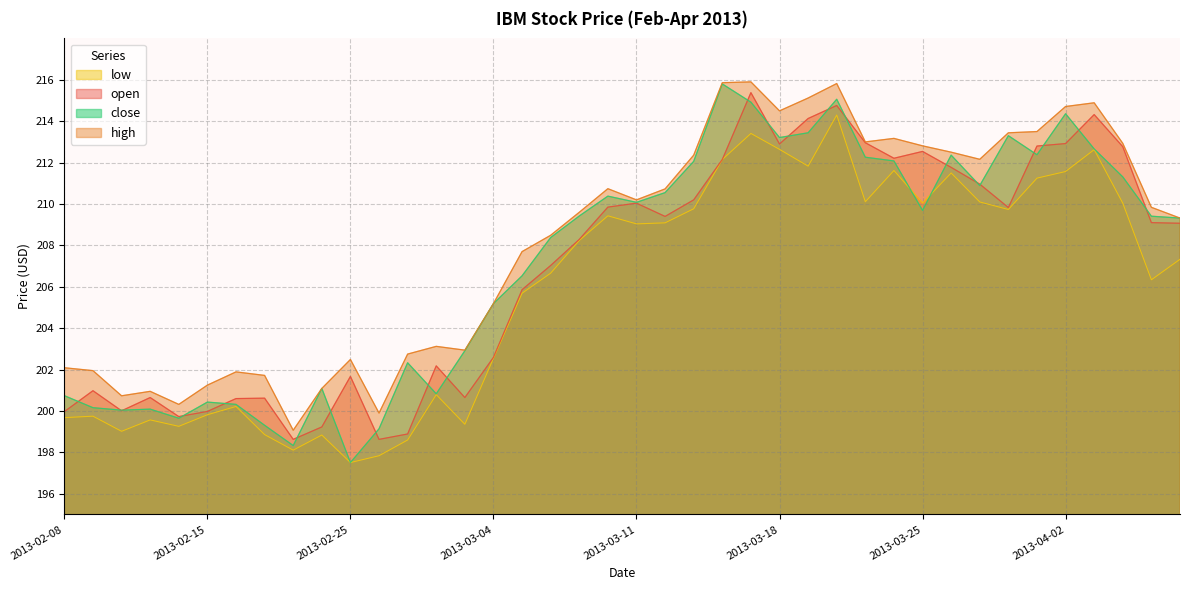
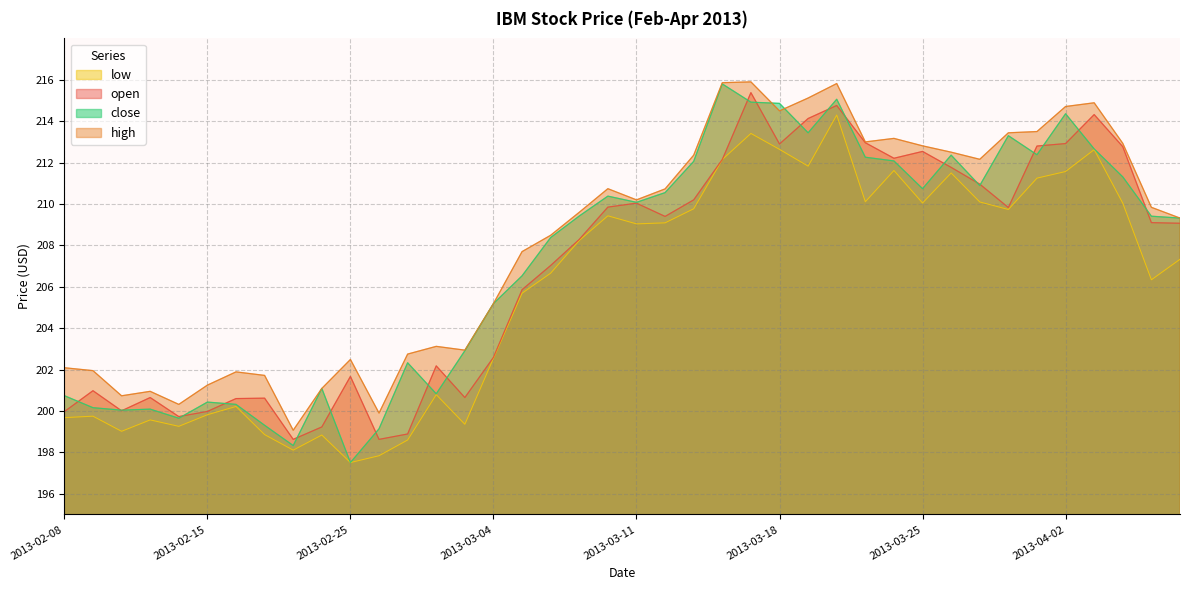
close, 2013-03-18: 213.2 -> 214.9
close, 2013-03-25: 209.7 -> 210.7
